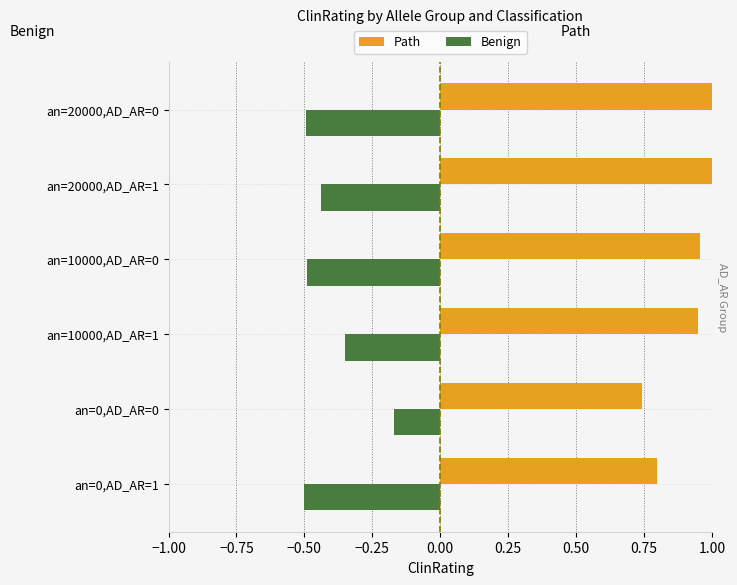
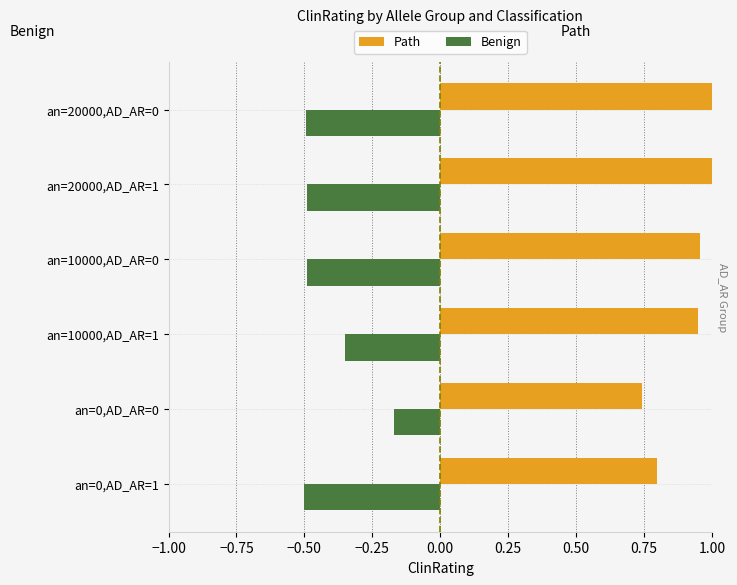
Benign, an=20000,AD_AR=1: -0.44 -> -0.49
